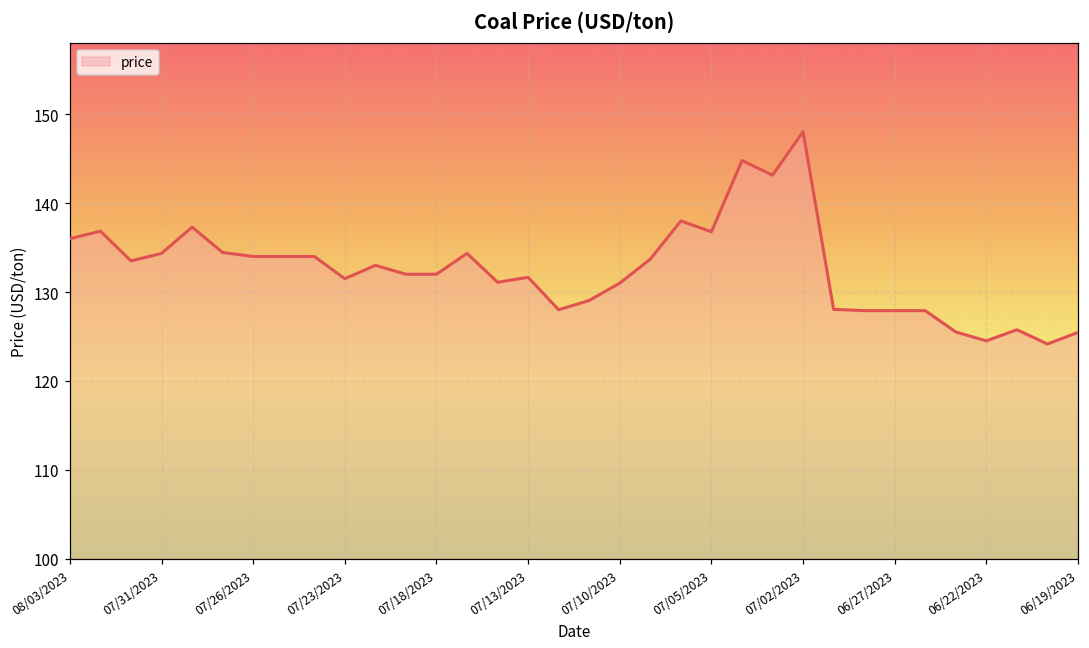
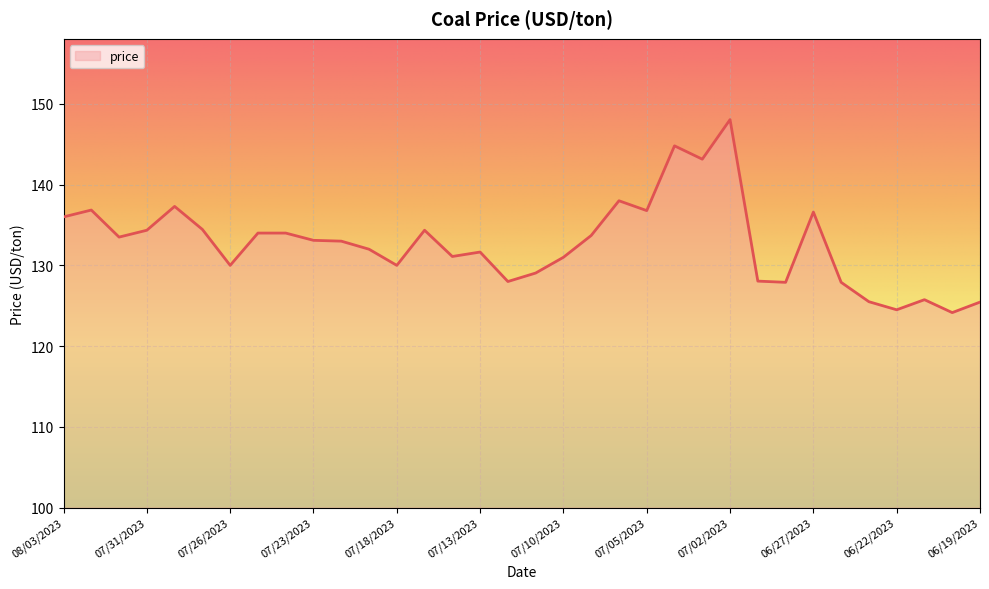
07/26/2023: 134 -> 130
07/23/2023: 132 -> 133
07/18/2023: 132 -> 130
06/27/2023: 128 -> 137
